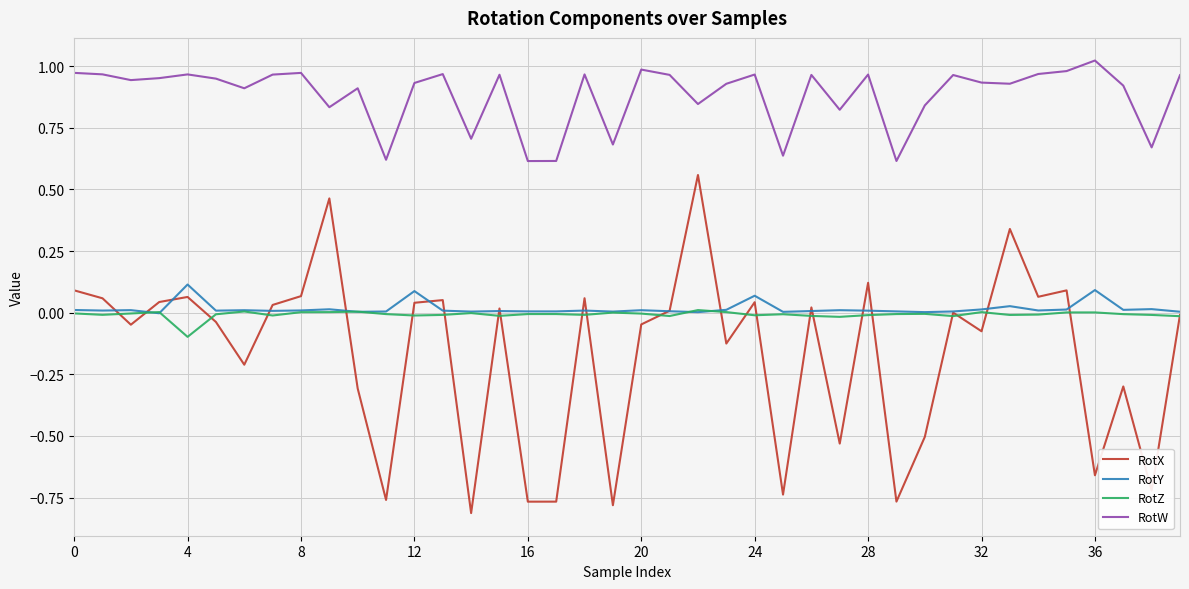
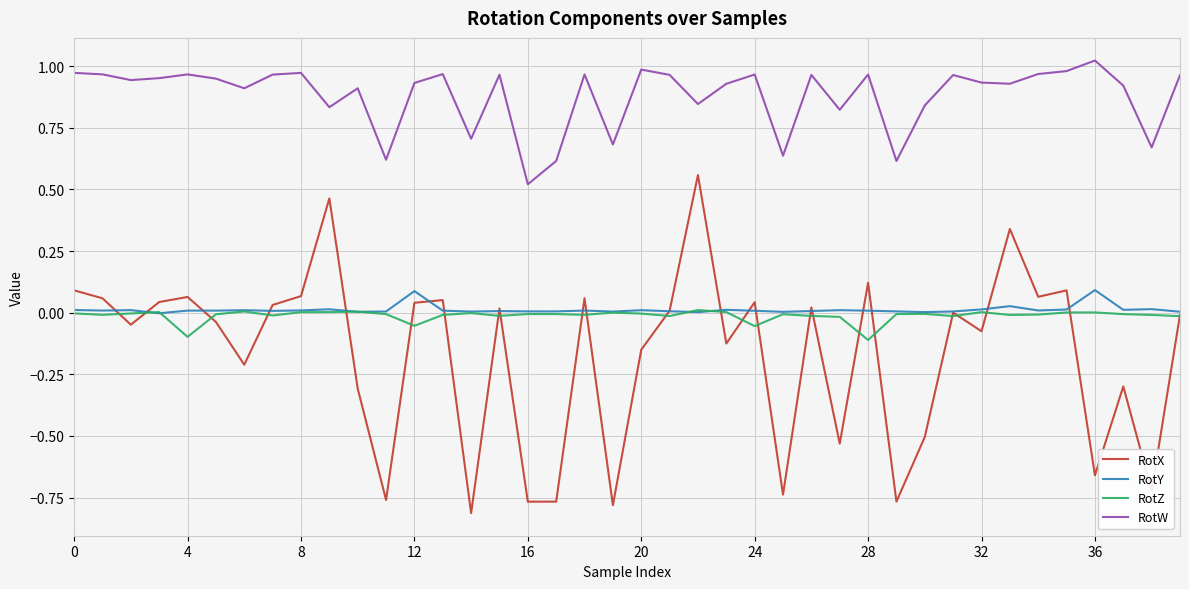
RotY, 4: 0.11 -> 0.01
RotZ, 12: -0.01 -> -0.05
RotW, 16: 0.61 -> 0.52
RotX, 20: -0.05 -> -0.15
RotY, 24: 0.07 -> 0.01
RotZ, 24: -0.01 -> -0.05
RotZ, 28: -0.01 -> -0.11
